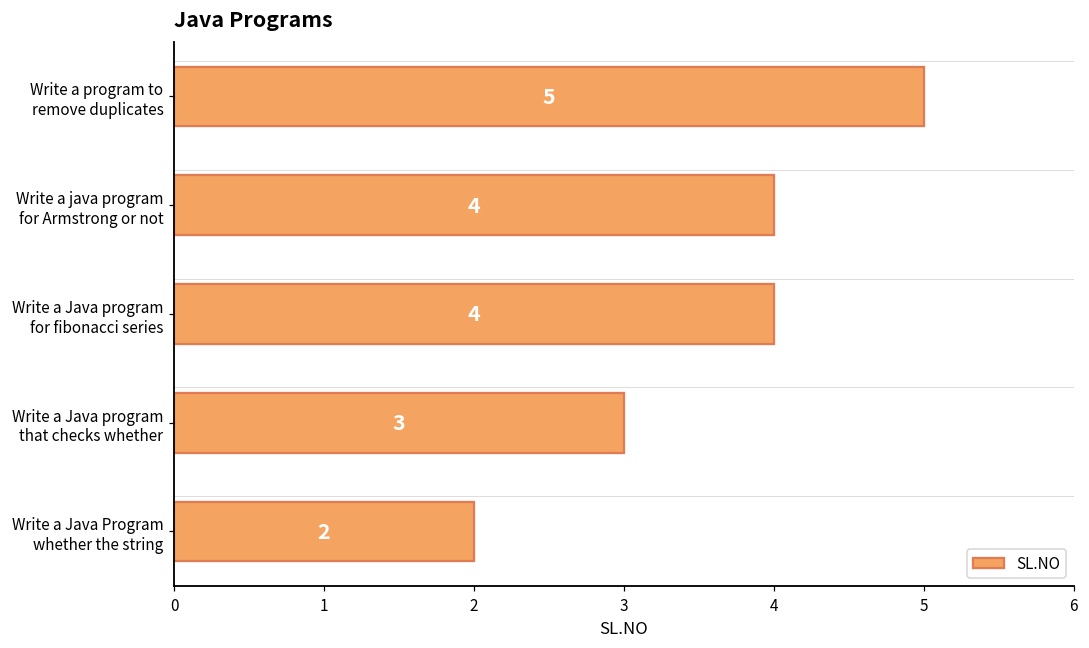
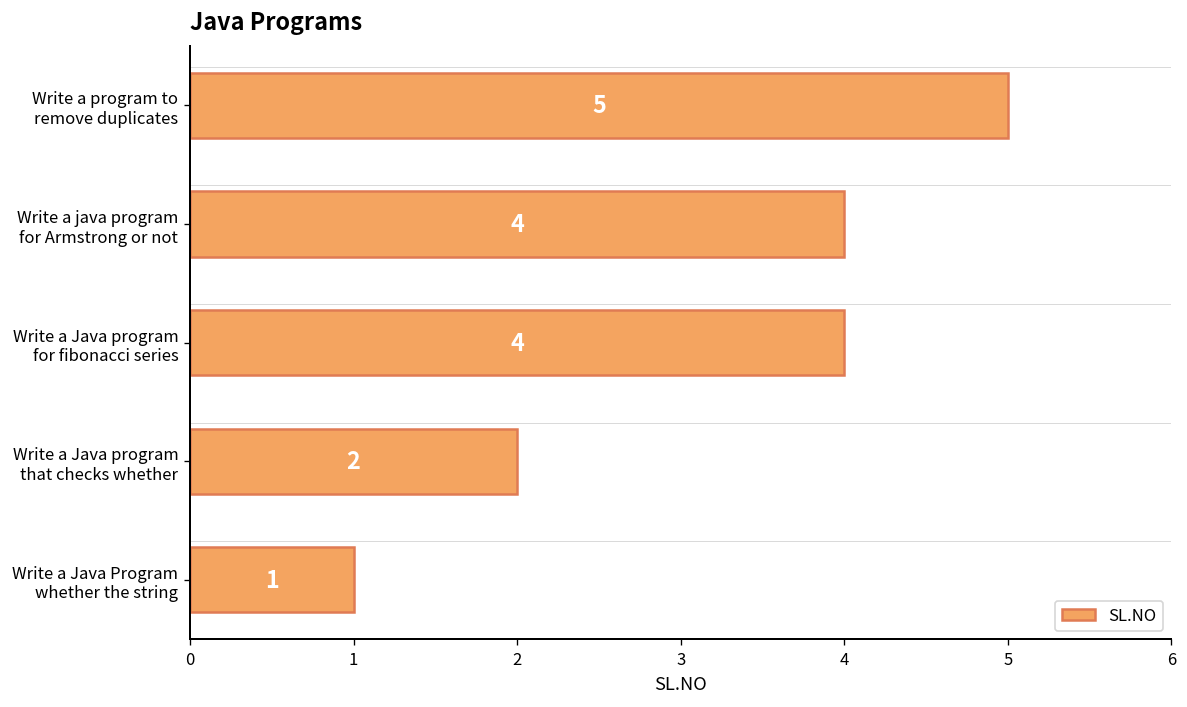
Write a Java program that checks whether: 3 -> 2
Write a Java Program whether the string: 2 -> 1
